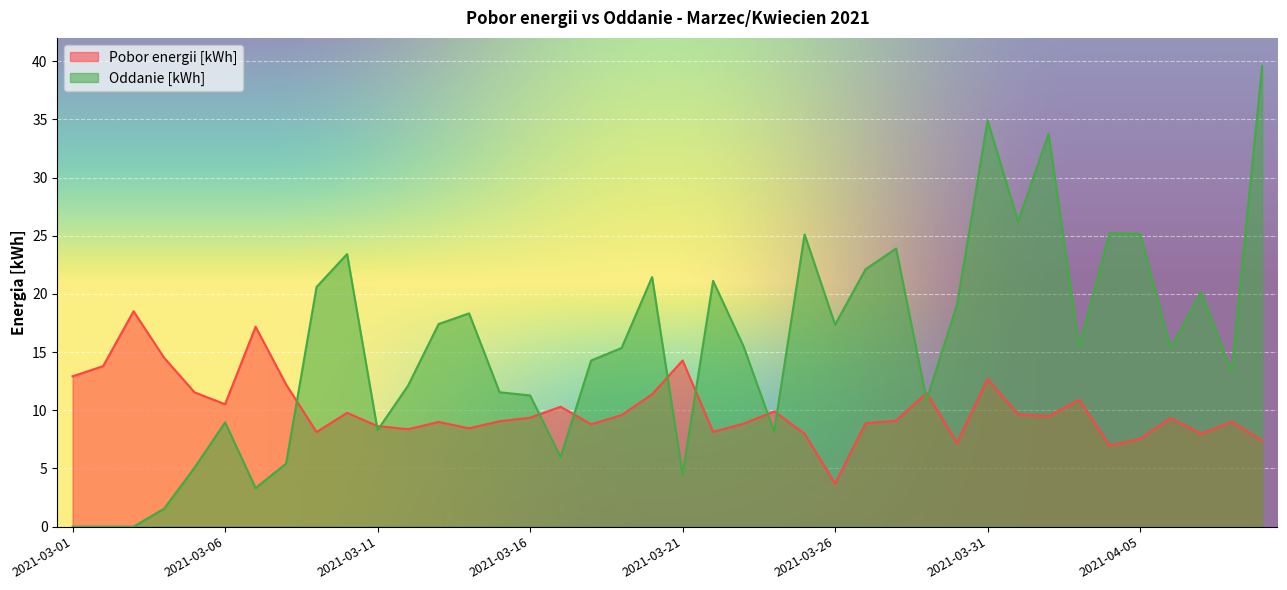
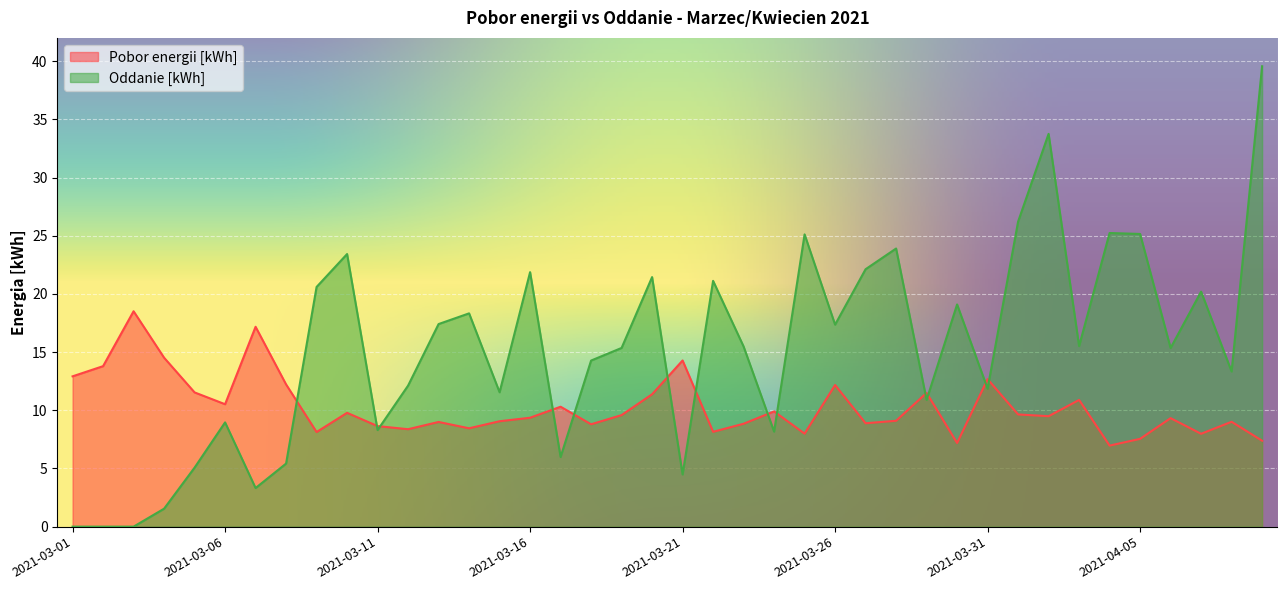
Oddanie [kWh], 2021-03-16: 11.3 -> 21.9
Pobor energii [kWh], 2021-03-26: 3.7 -> 12.2
Oddanie [kWh], 2021-03-31: 34.9 -> 11.9
